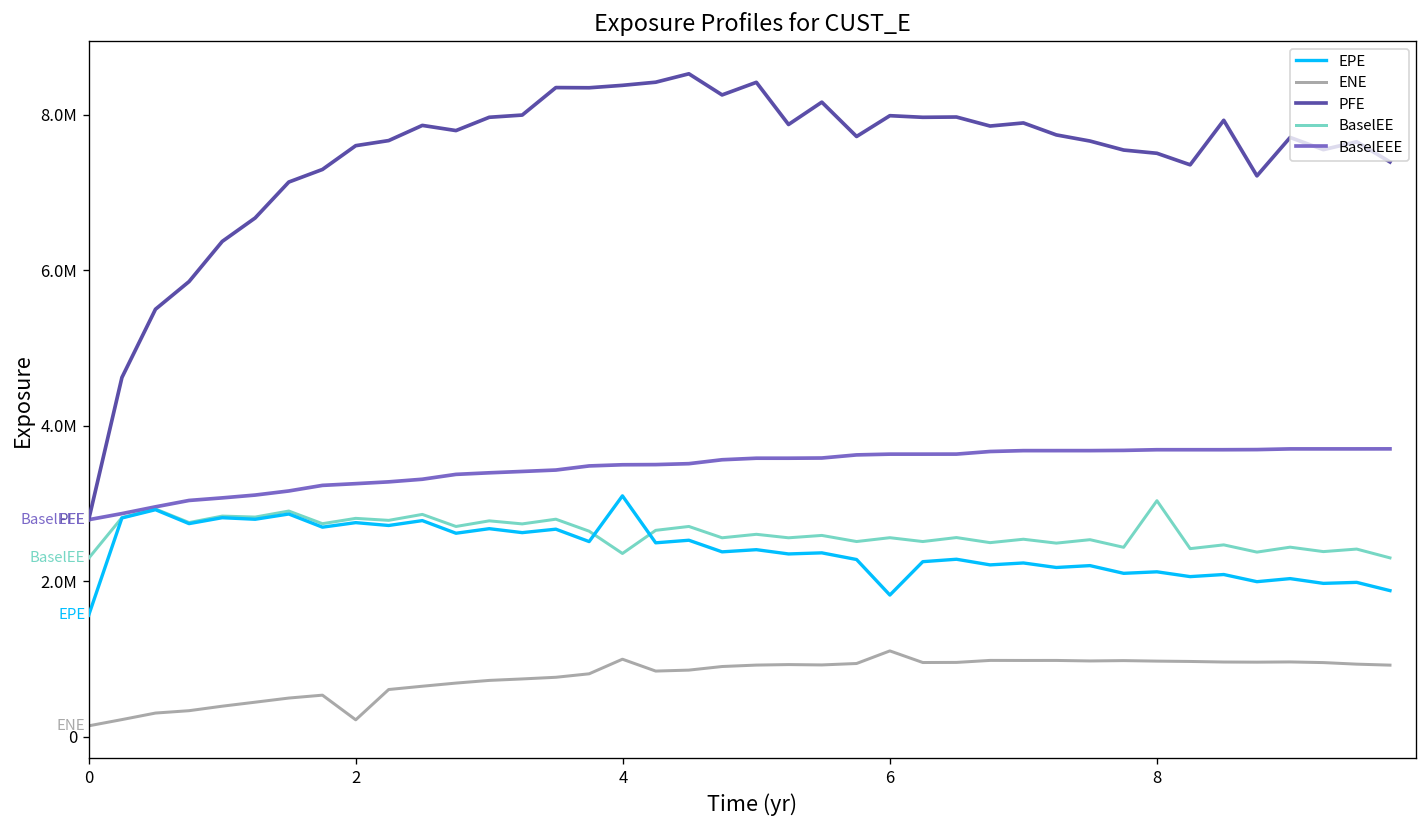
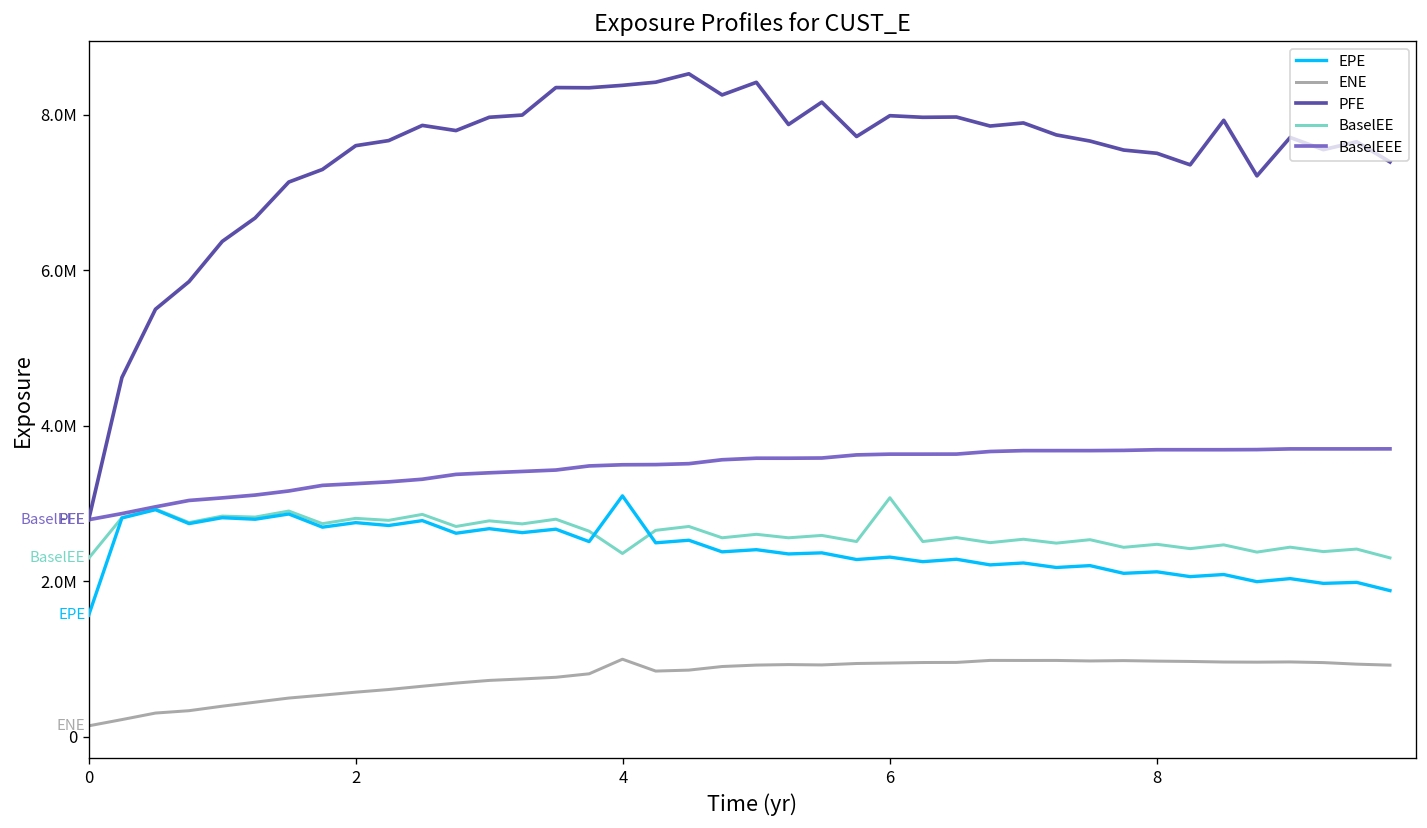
ENE, 2: 200000 -> 600000
EPE, 6: 1800000 -> 2300000
ENE, 6: 1100000 -> 900000
BaselEE, 6: 2600000 -> 3100000
BaselEE, 8: 3000000 -> 2500000
